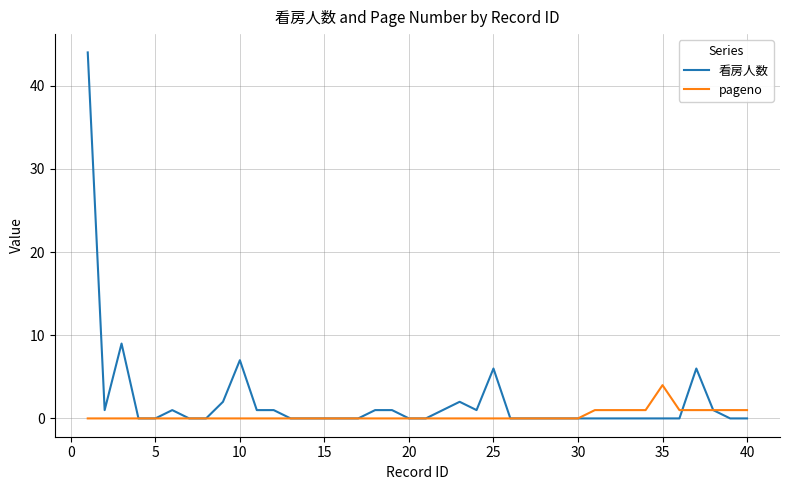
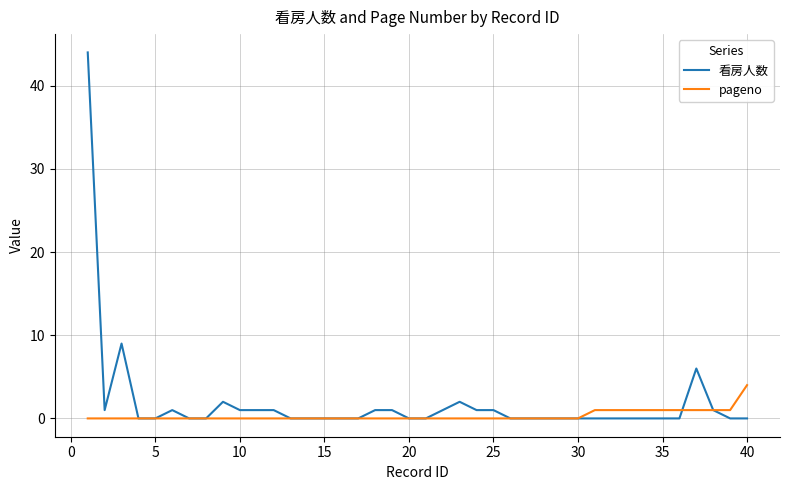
看房人数, 10: 7 -> 1
看房人数, 25: 6 -> 1
pageno, 35: 4 -> 1
pageno, 40: 1 -> 4
